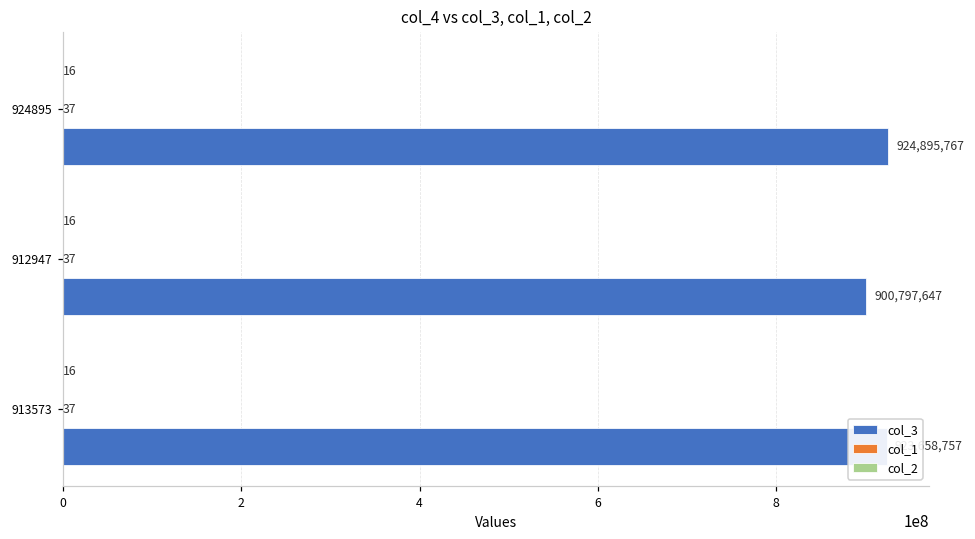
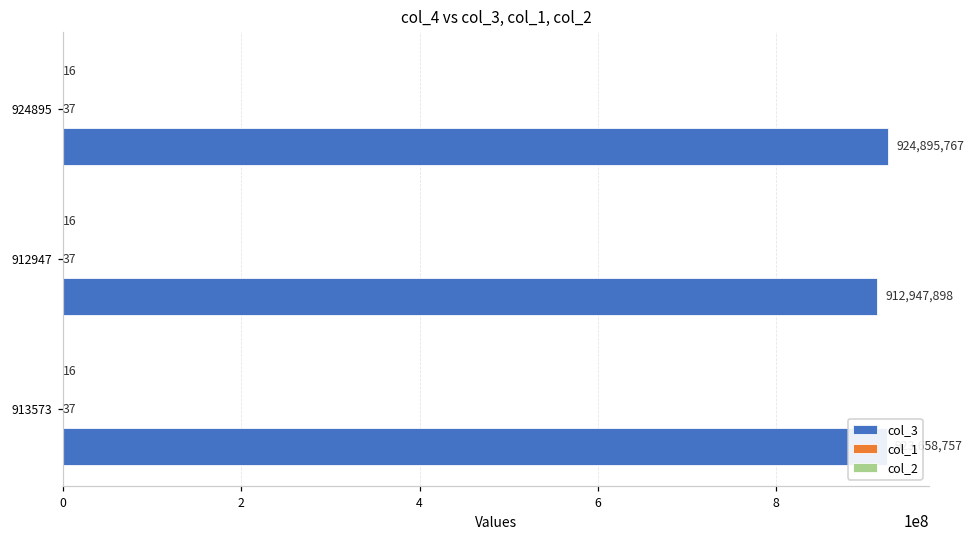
col_3, 912947: 900,797,647 -> 912,947,898
